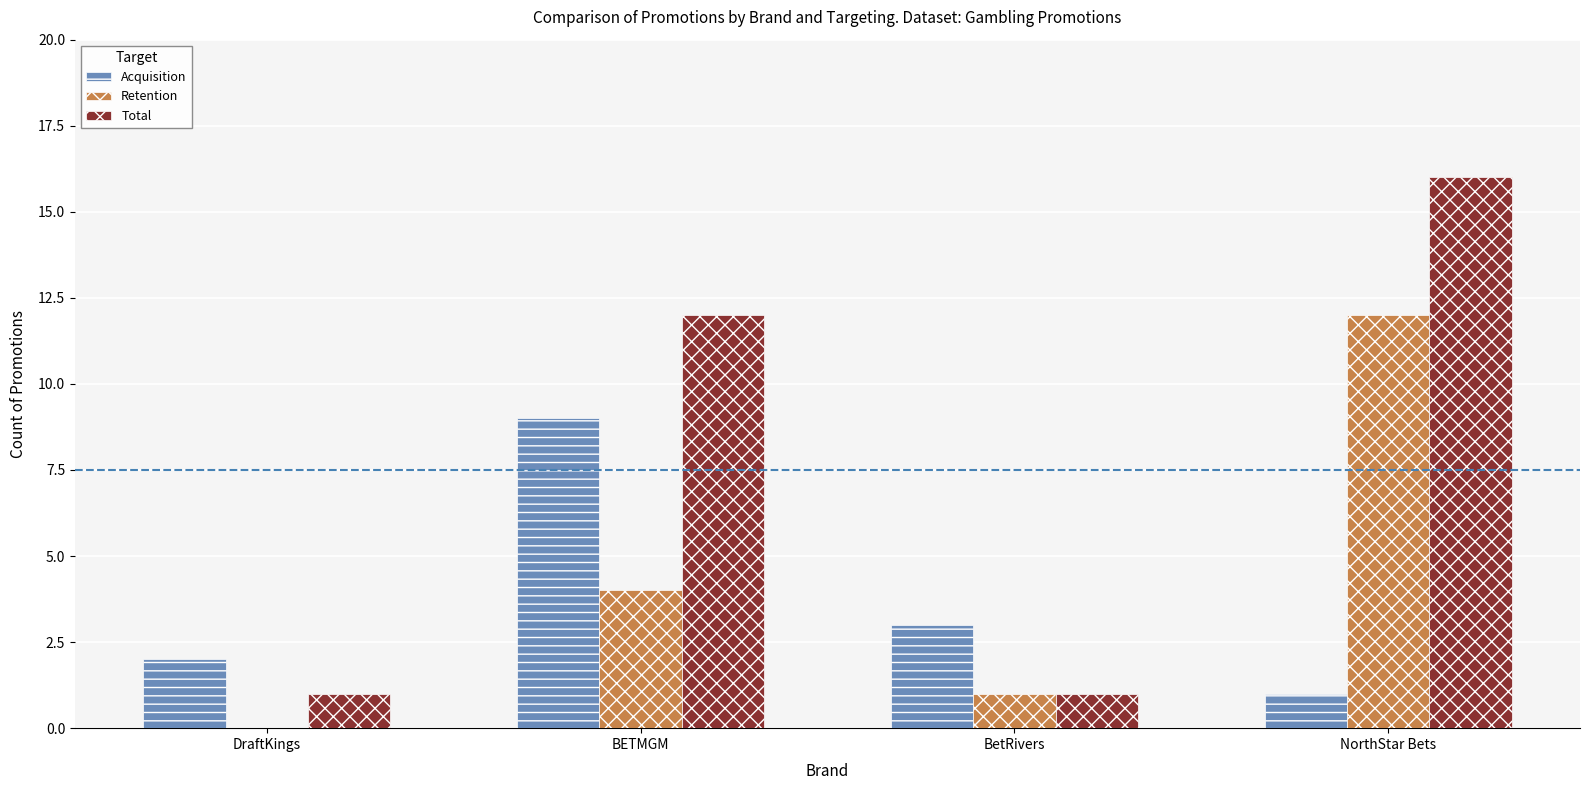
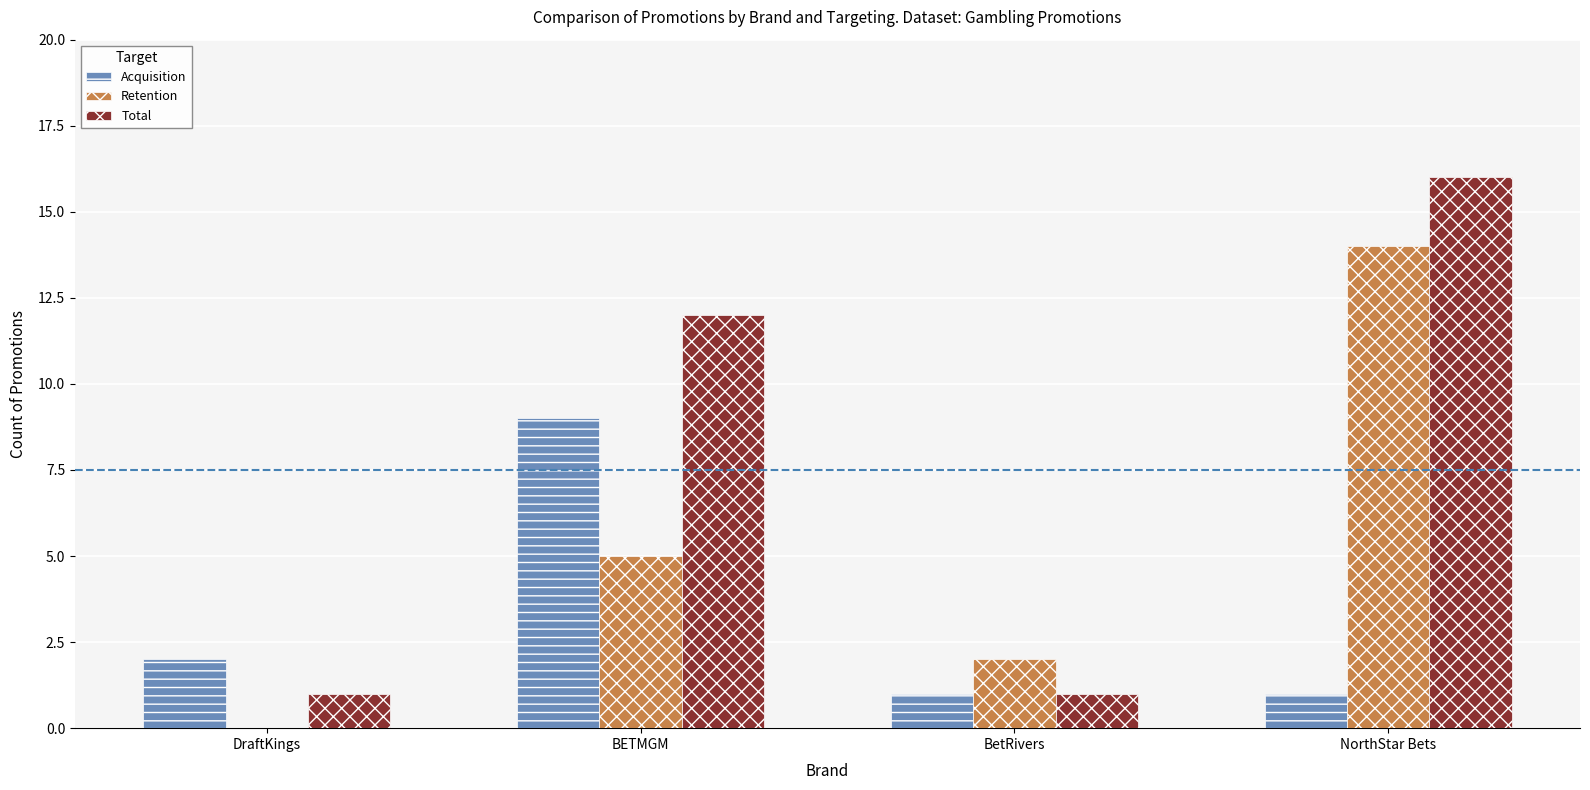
Retention, BETMGM: 4 -> 5
Acquisition, BetRivers: 3 -> 1
Retention, BetRivers: 1 -> 2
Retention, NorthStar Bets: 12 -> 14
